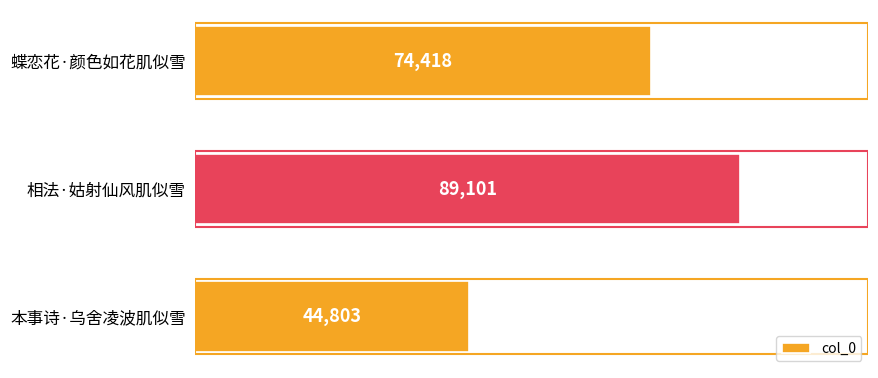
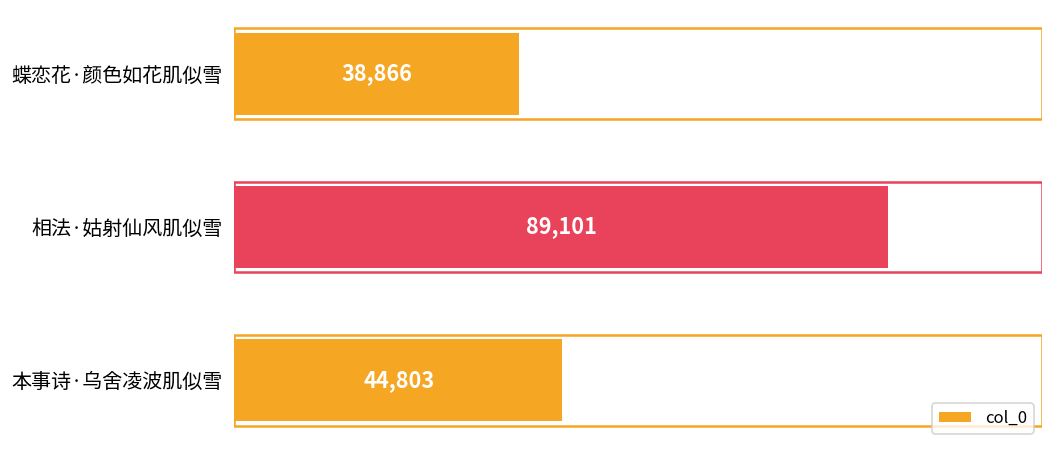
蝶恋花·颜色如花肌似雪: 74,418 -> 38,866
